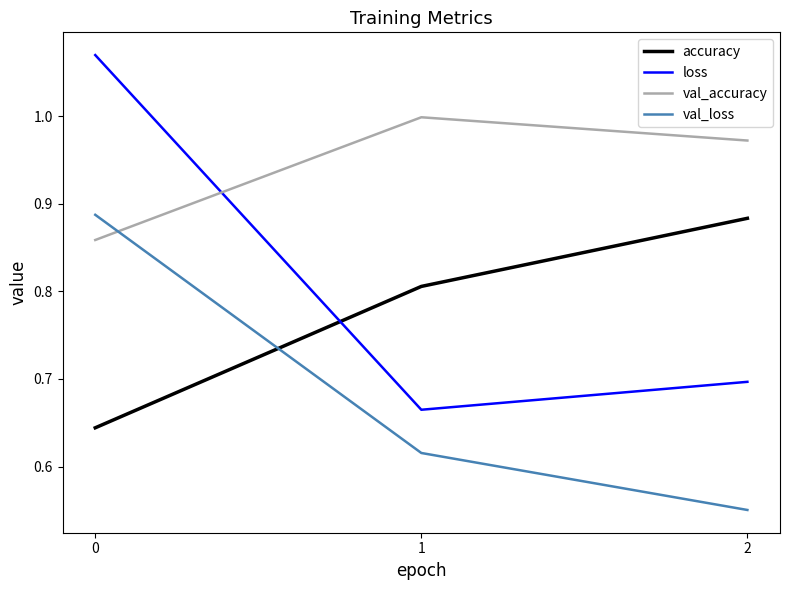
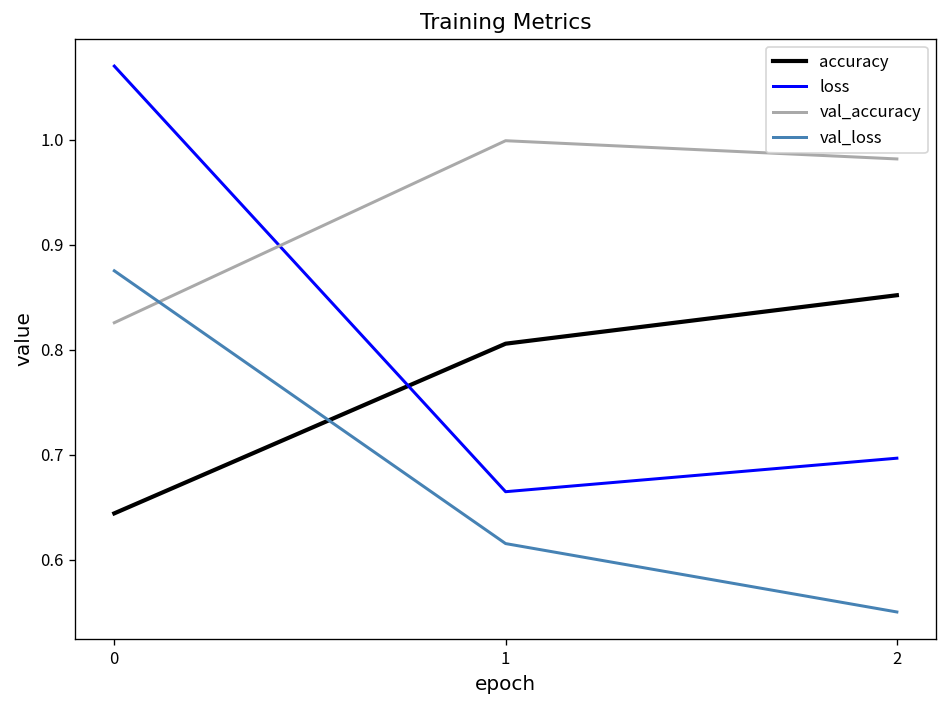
val_accuracy, 0: 0.86 -> 0.83
val_loss, 0: 0.89 -> 0.88
accuracy, 2: 0.88 -> 0.85
val_accuracy, 2: 0.97 -> 0.98
